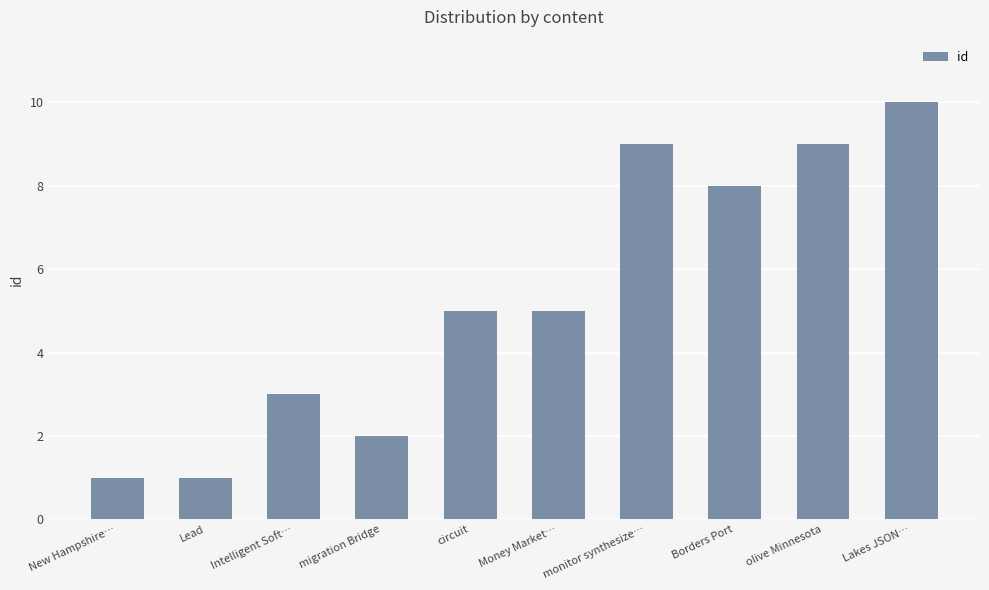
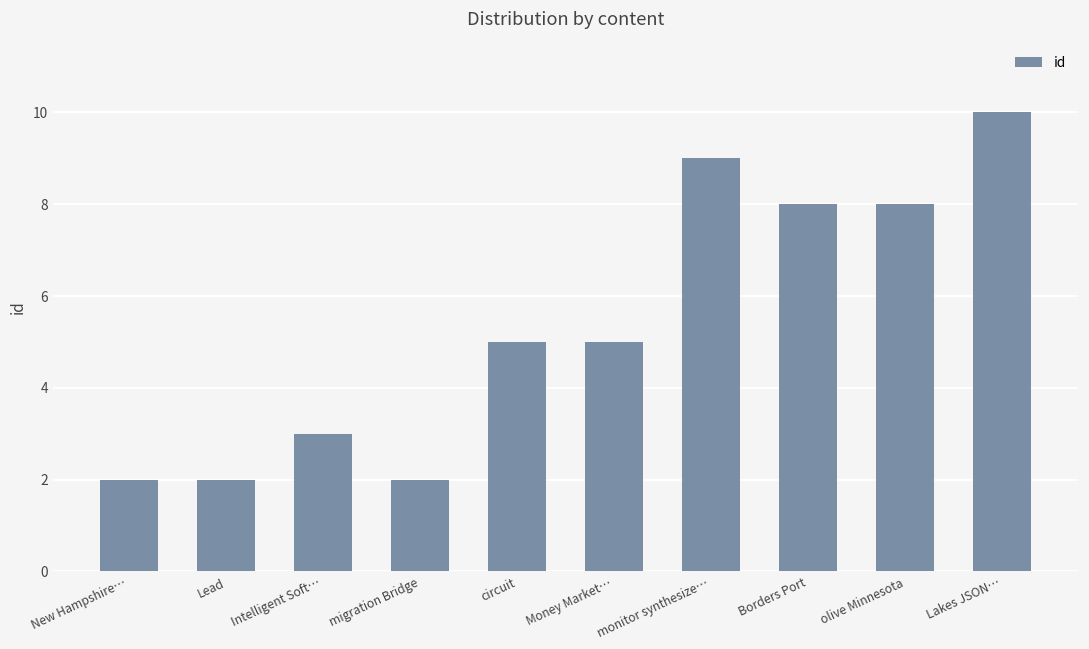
New Hampshire…: 1 -> 2
Lead: 1 -> 2
olive Minnesota: 9 -> 8
